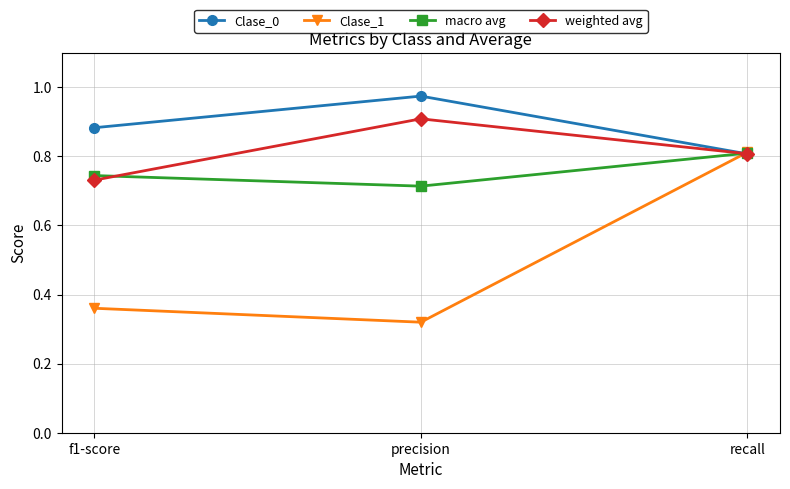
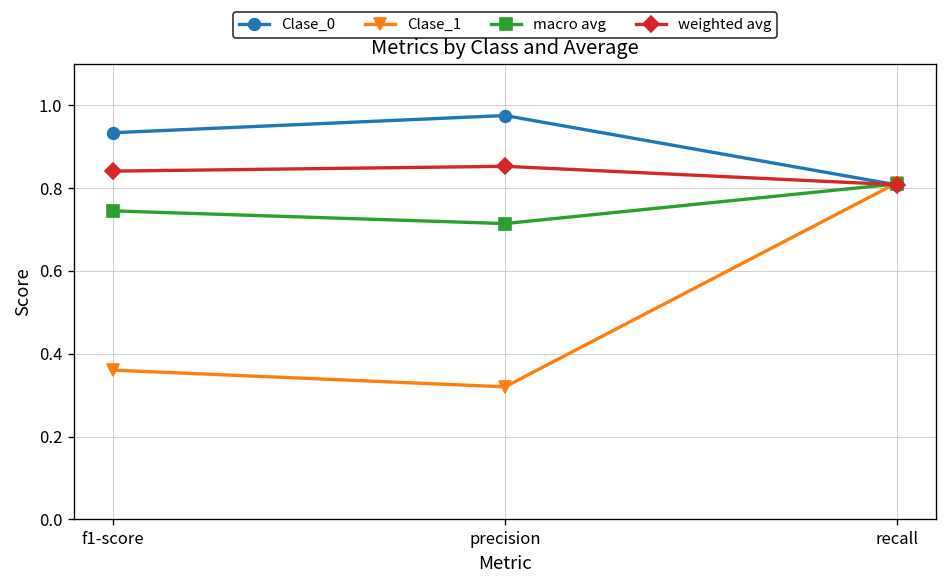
Clase_0, f1-score: 0.88 -> 0.93
weighted avg, f1-score: 0.73 -> 0.84
weighted avg, precision: 0.91 -> 0.85
